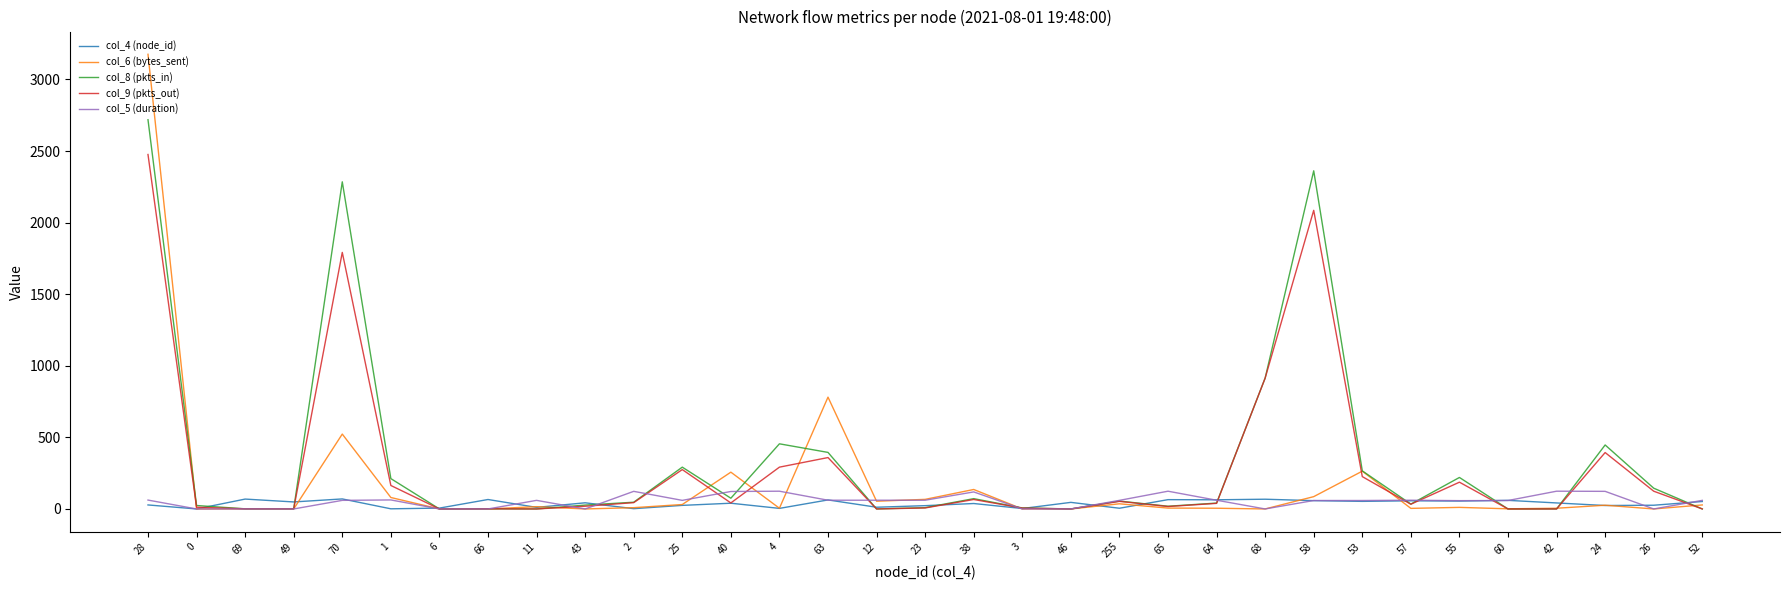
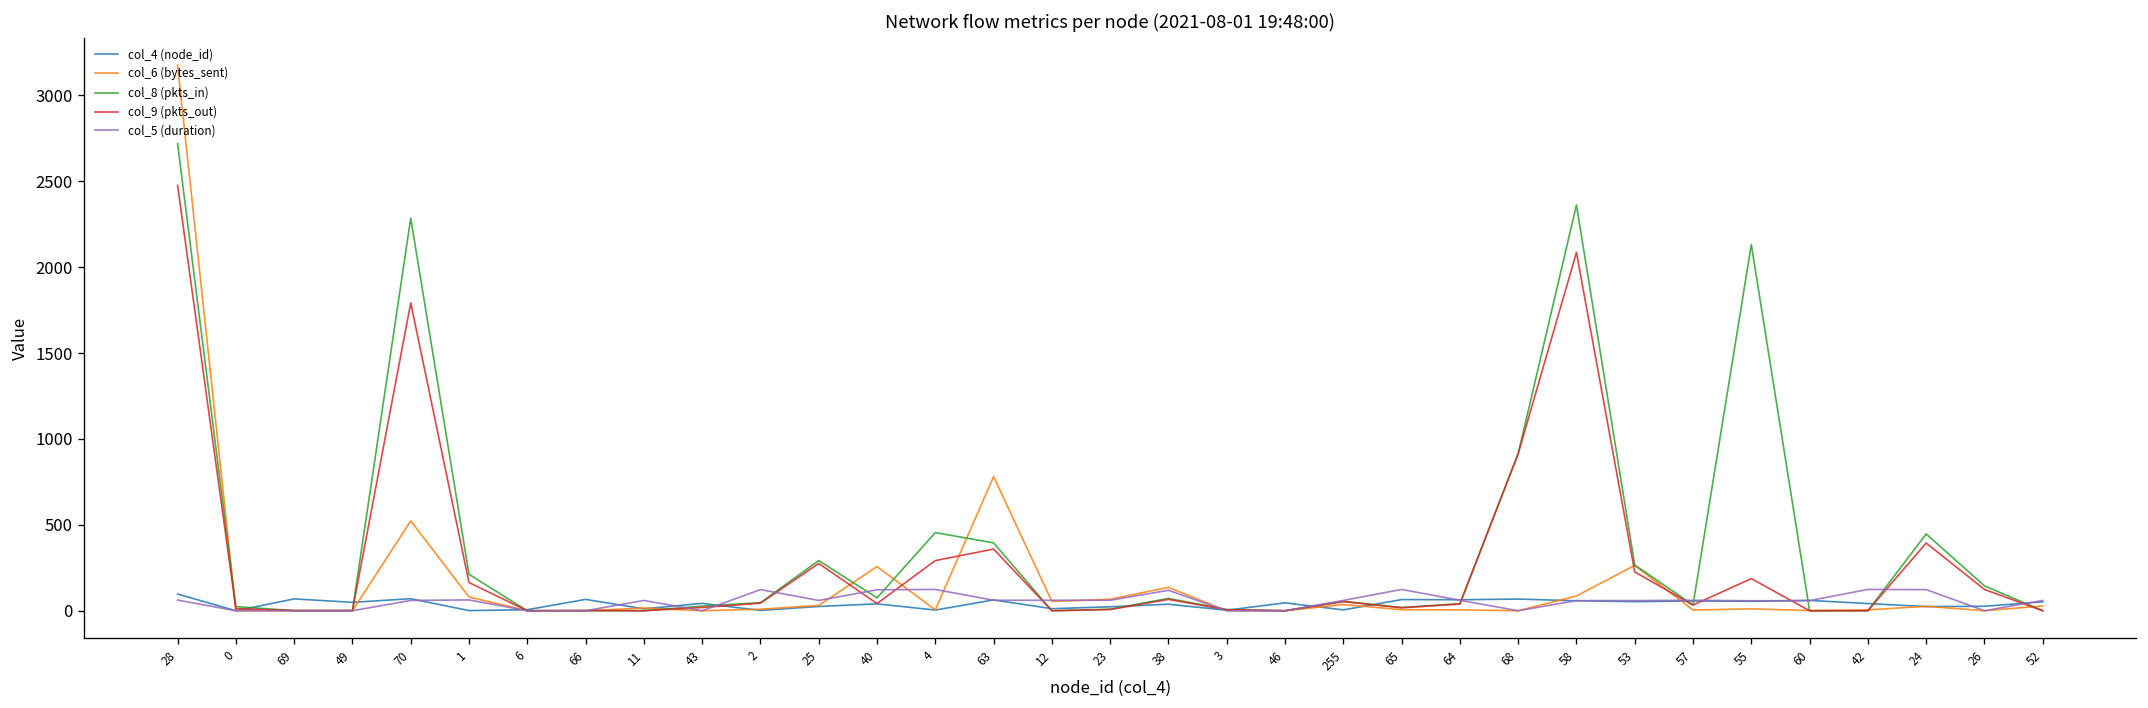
col_4 (node_id), 28: 30 -> 100
col_8 (pkts_in), 55: 220 -> 2130
